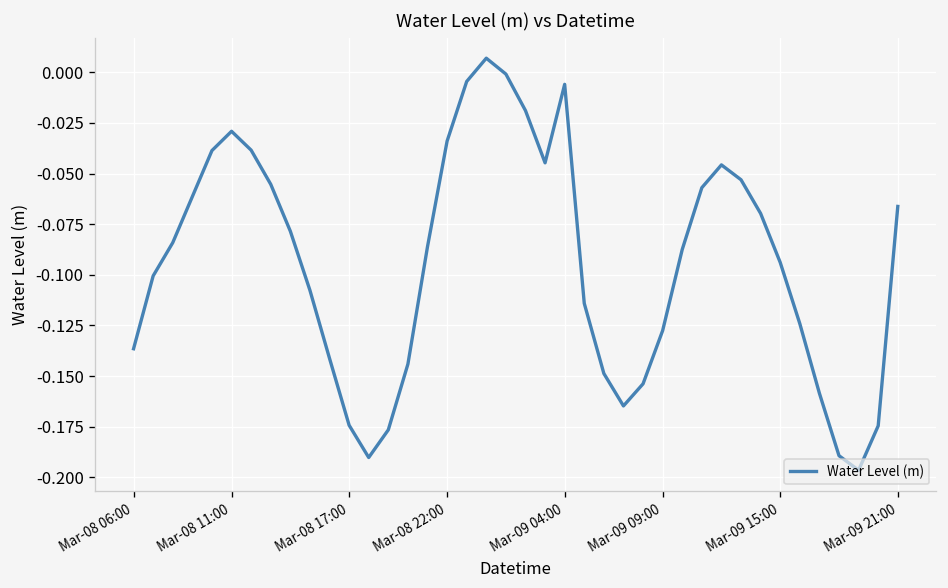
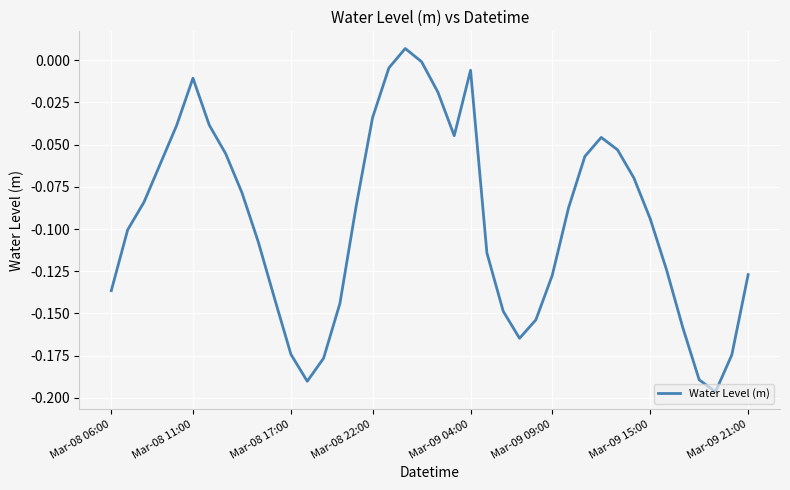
Mar-08 11:00: -0.029 -> -0.011
Mar-09 21:00: -0.066 -> -0.127
